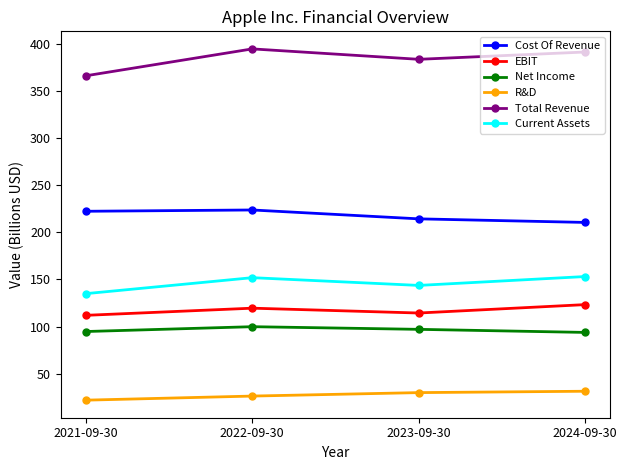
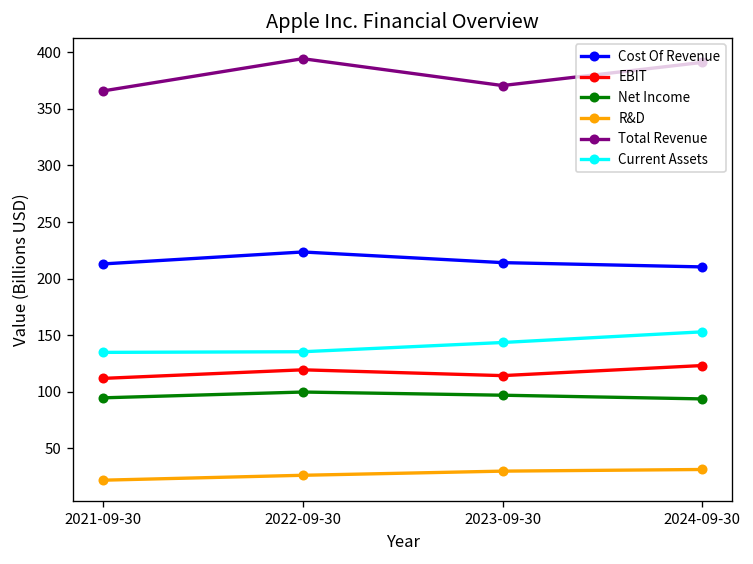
Cost Of Revenue, 2021-09-30: 220 -> 210
Current Assets, 2022-09-30: 150 -> 140
Total Revenue, 2023-09-30: 380 -> 370
